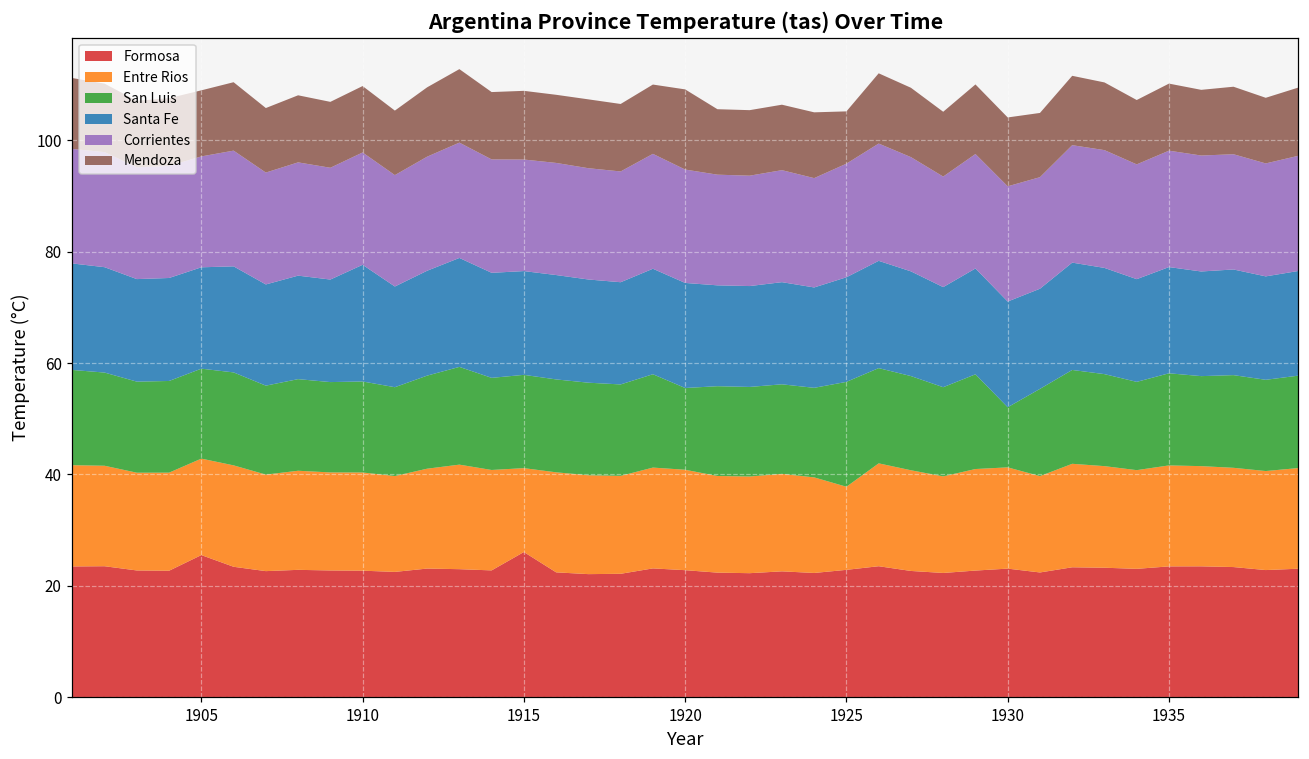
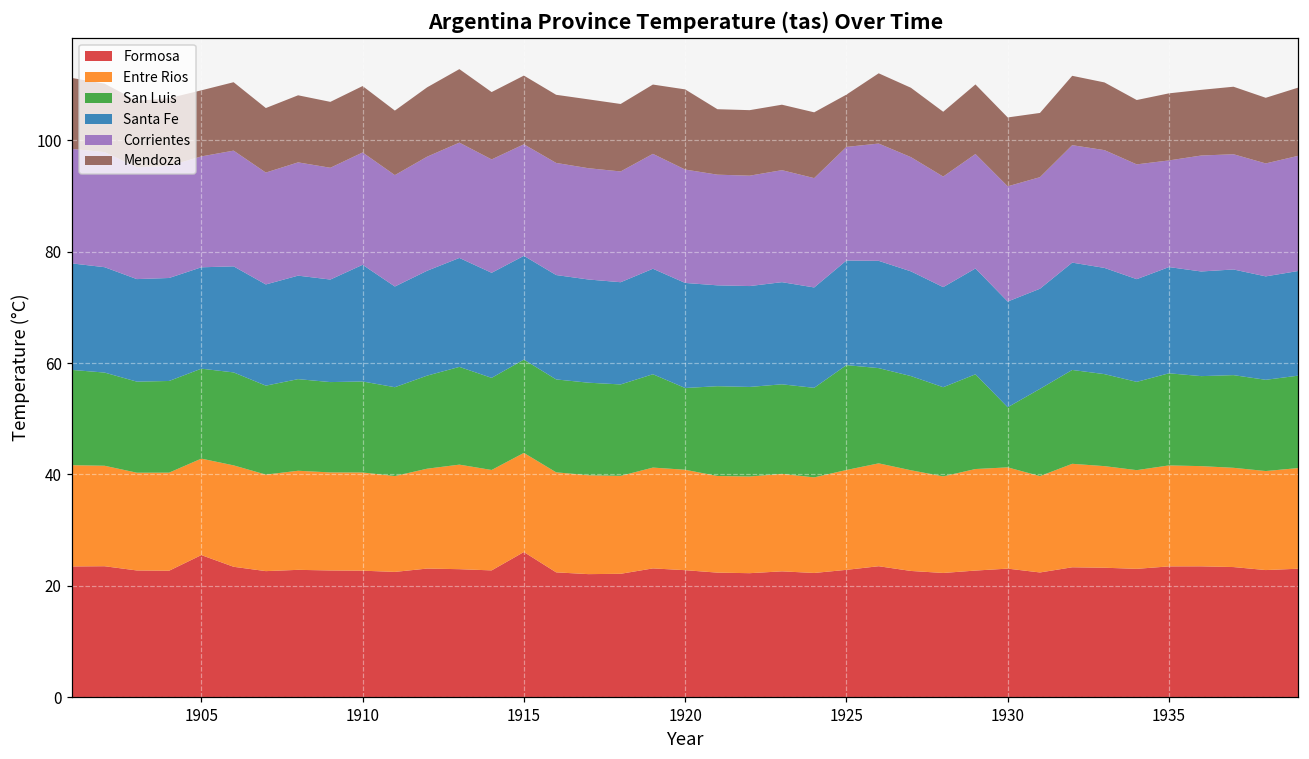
Entre Rios, 1915: 15 -> 18
Entre Rios, 1925: 15 -> 18
Corrientes, 1935: 21 -> 19
